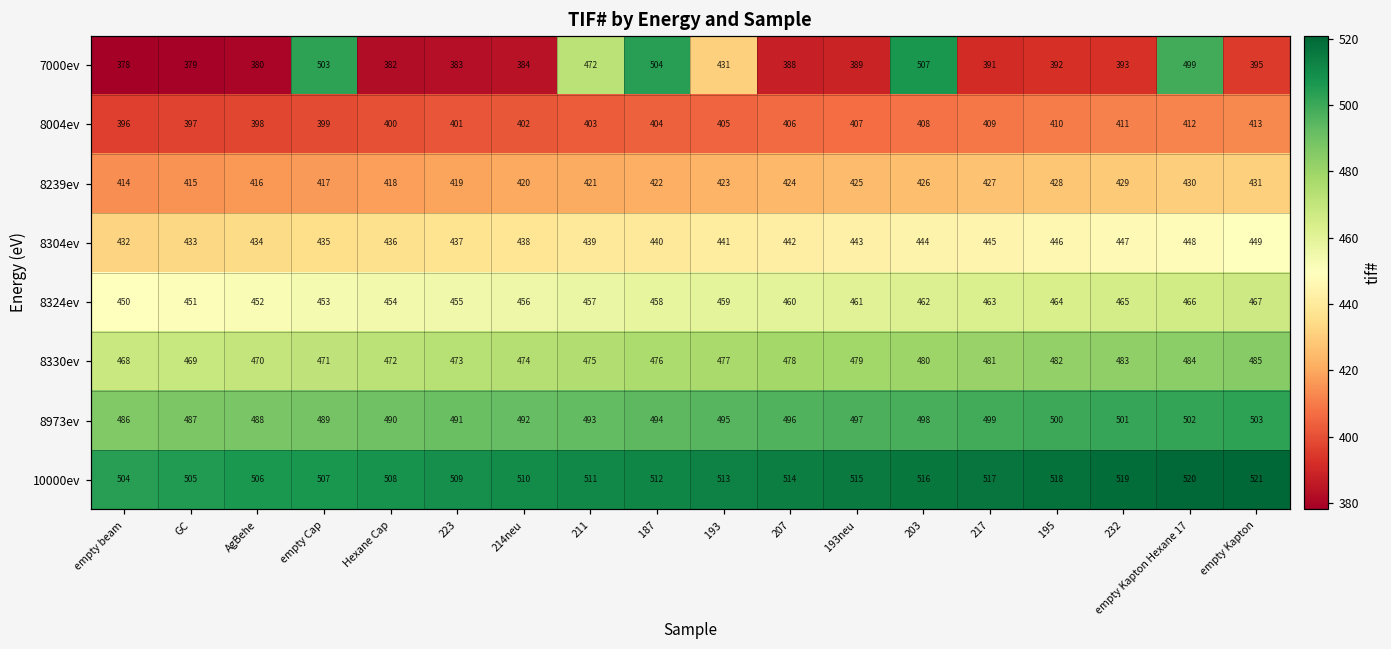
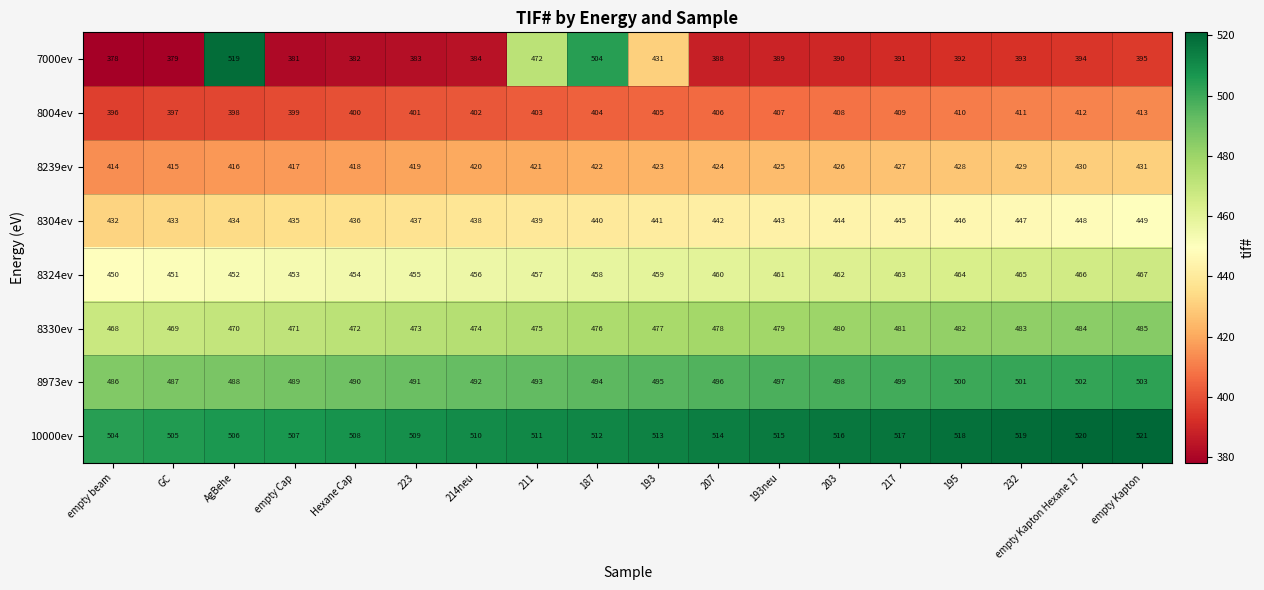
7000ev, AgBehe: 380 -> 519
7000ev, empty Cap: 503 -> 381
7000ev, 203: 507 -> 390
7000ev, empty Kapton Hexane 17: 499 -> 394
